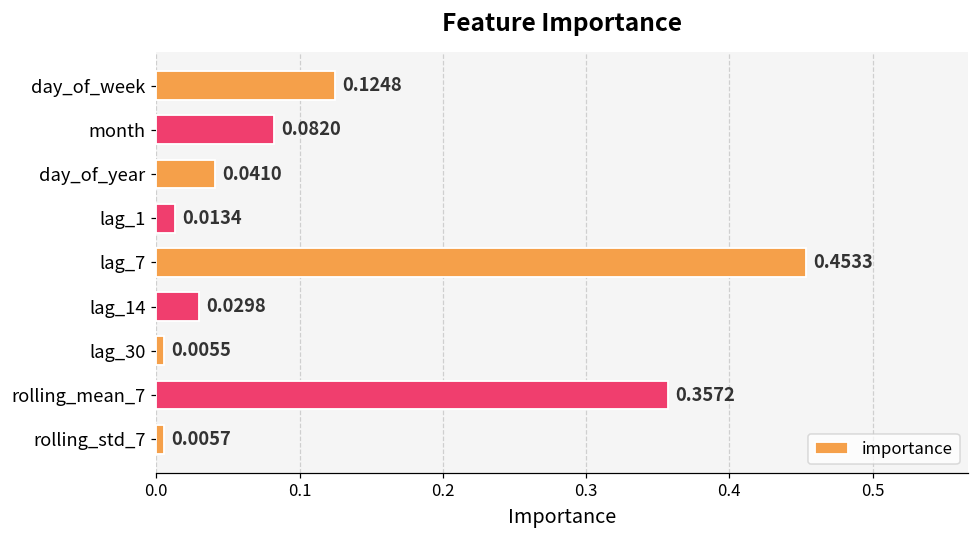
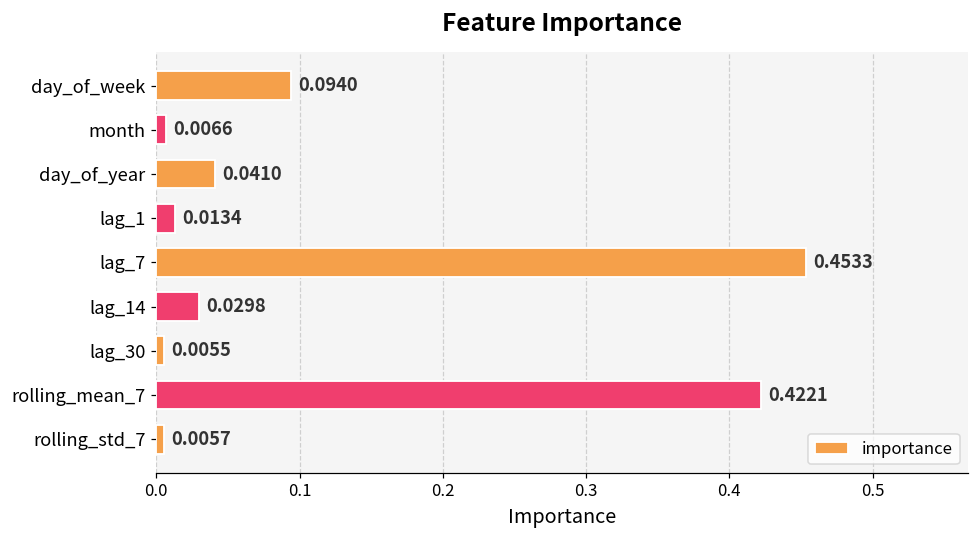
day_of_week: 0.1248 -> 0.0940
month: 0.0820 -> 0.0066
rolling_mean_7: 0.3572 -> 0.4221
